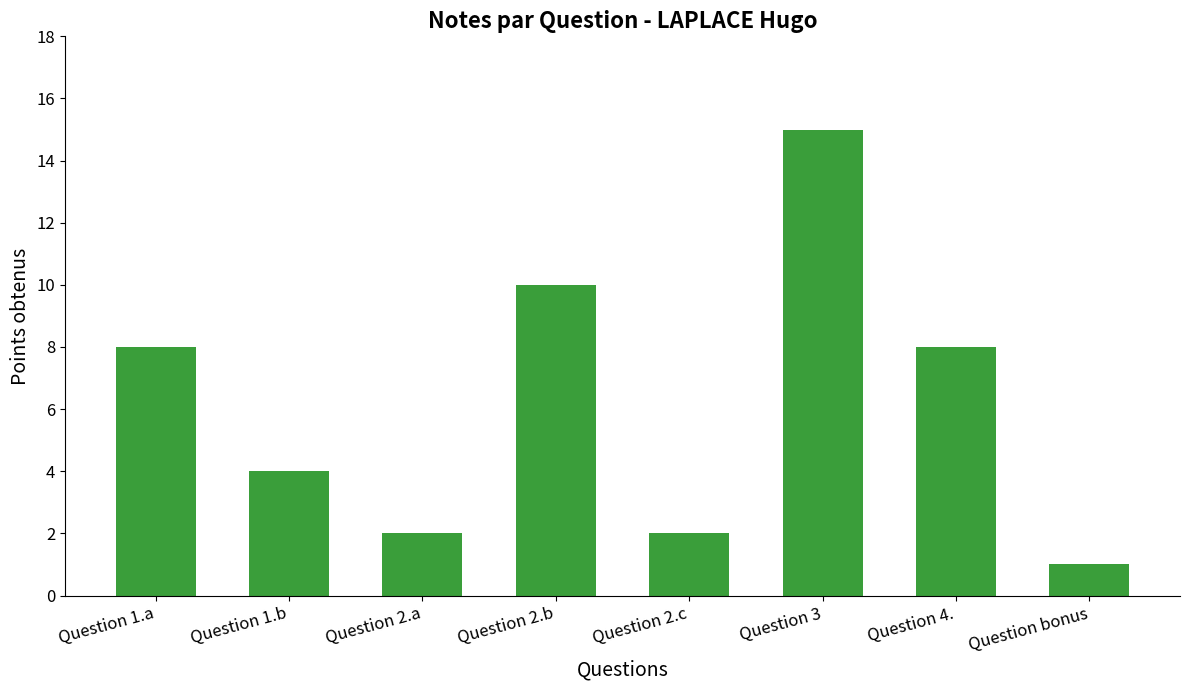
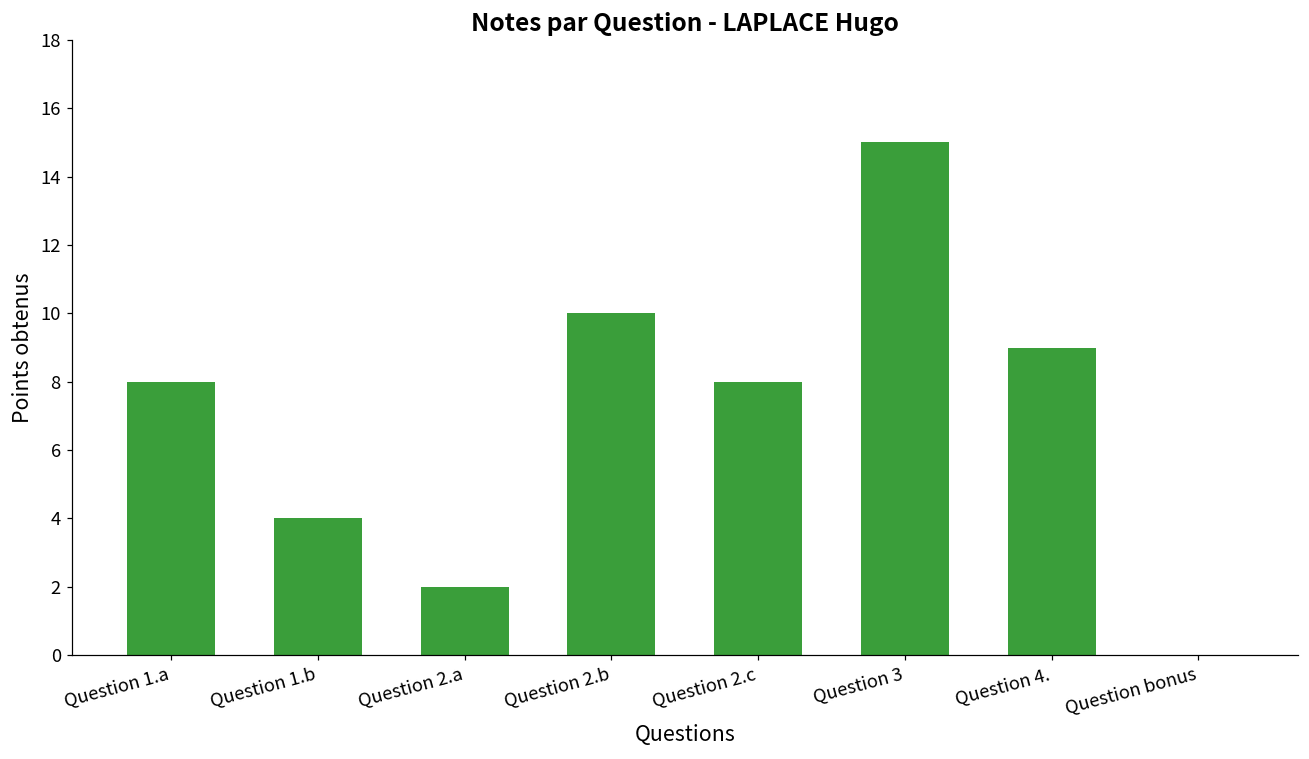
Question 2.c: 2 -> 8
Question 4.: 8 -> 9
Question bonus: 1 -> 0
